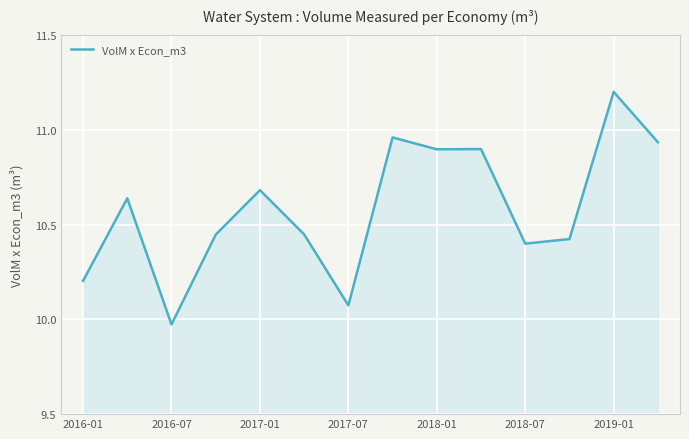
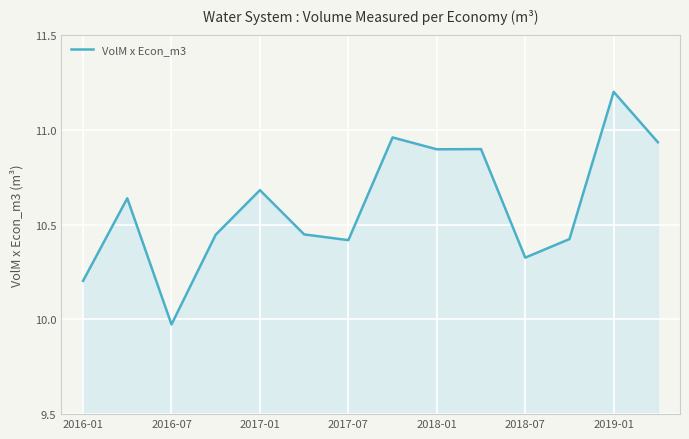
2017-07: 10.07 -> 10.42
2018-07: 10.40 -> 10.33
